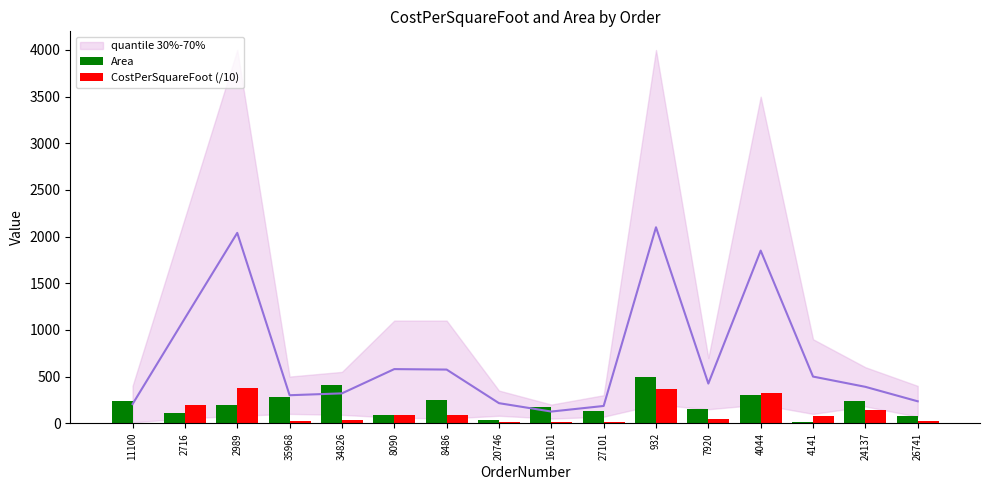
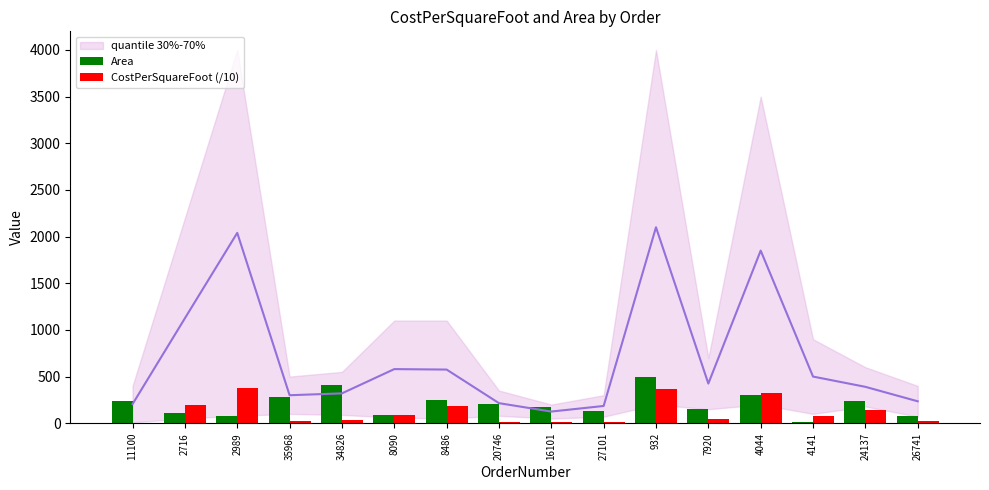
Area, 2989: 200 -> 100
CostPerSquareFoot (/10), 8486: 100 -> 200
Area, 20746: 0 -> 200
